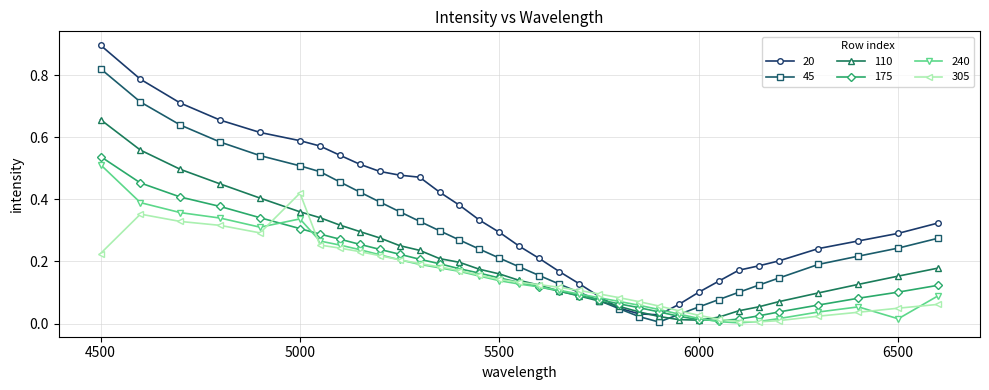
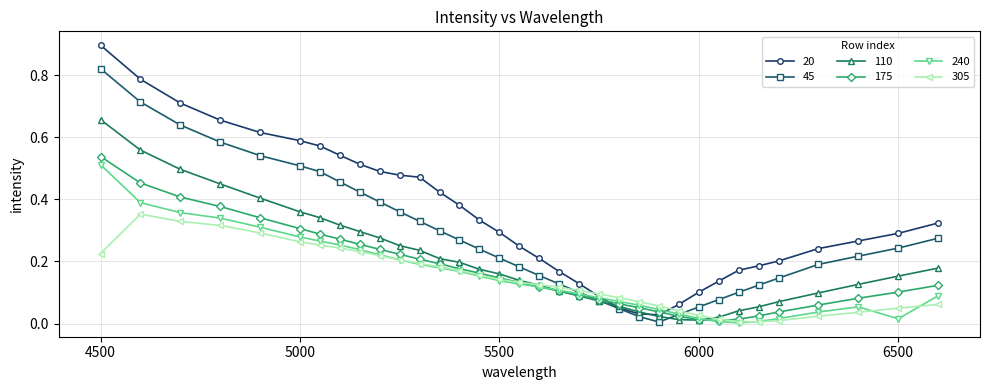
240, 5000: 0.34 -> 0.28
305, 5000: 0.42 -> 0.26
